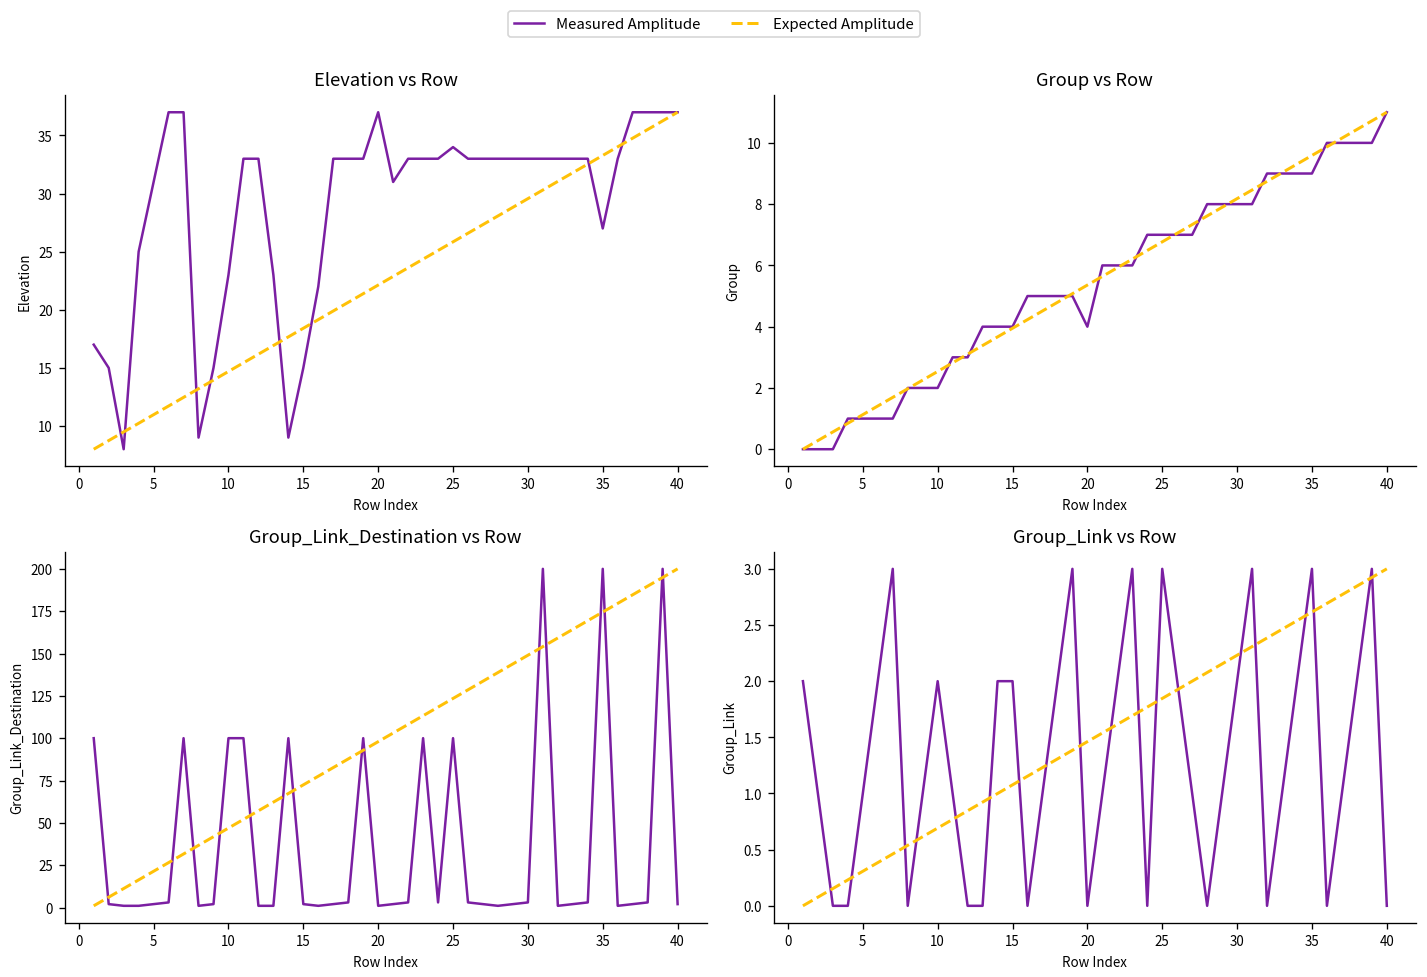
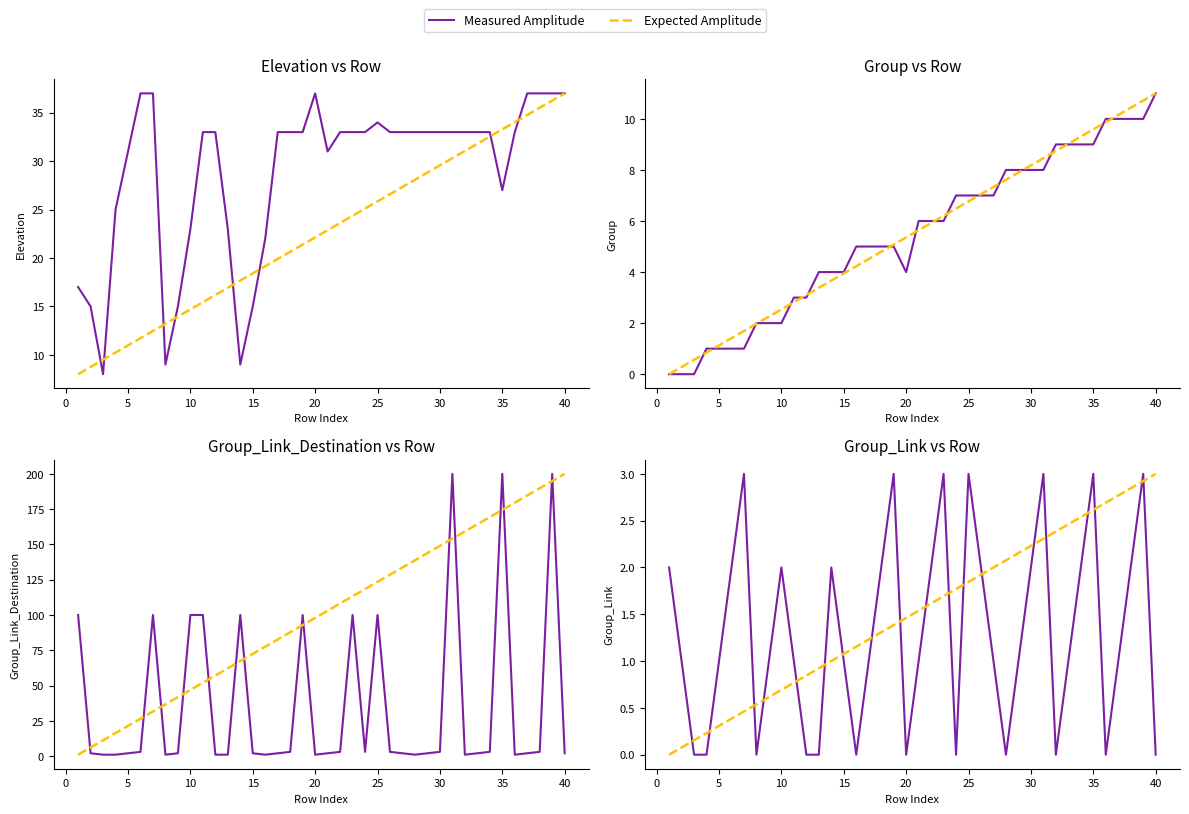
Group_Link vs Row, Measured Amplitude, 15: 2 -> 1
